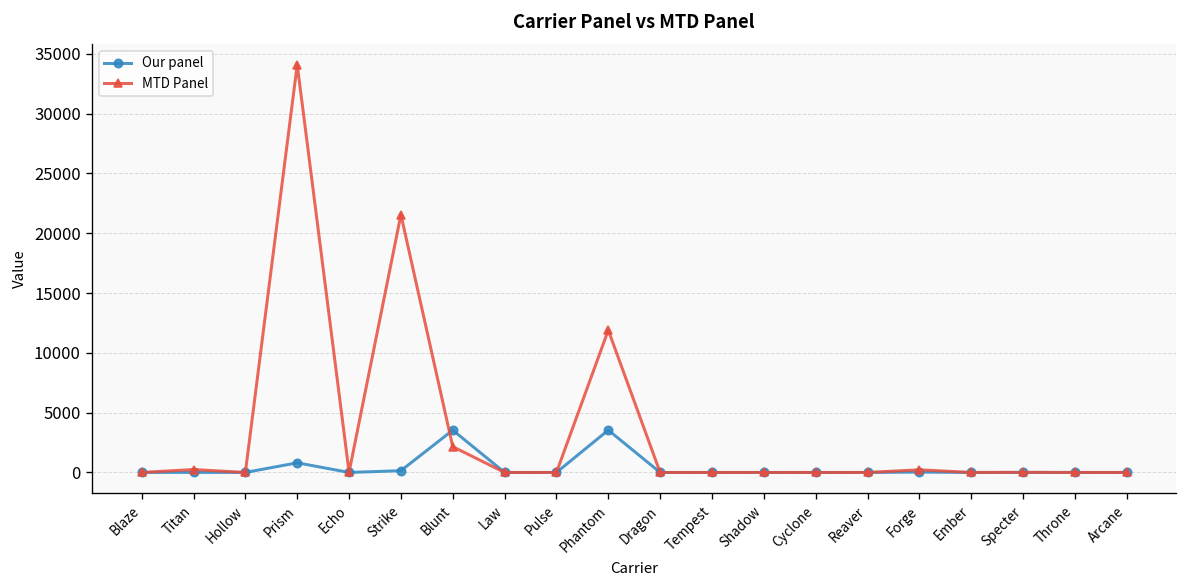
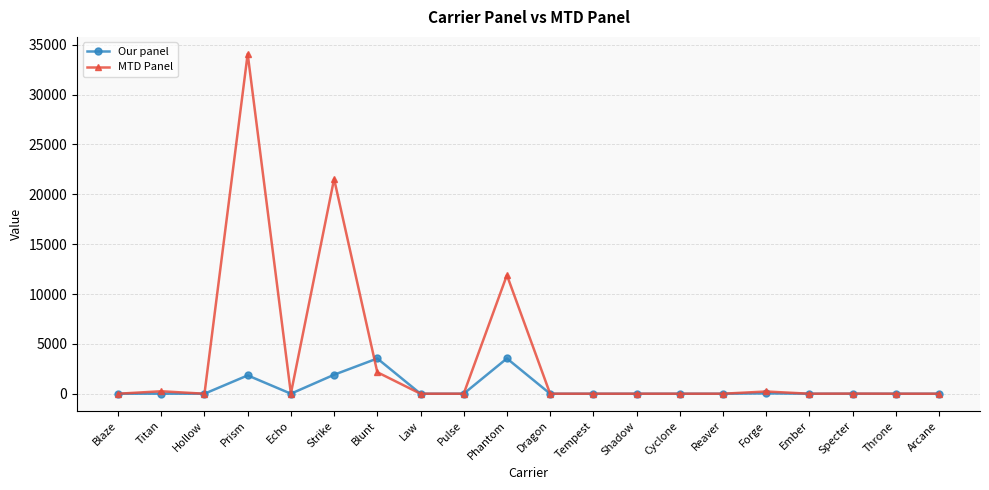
Our panel, Prism: 1000 -> 2000
Our panel, Strike: 0 -> 2000
